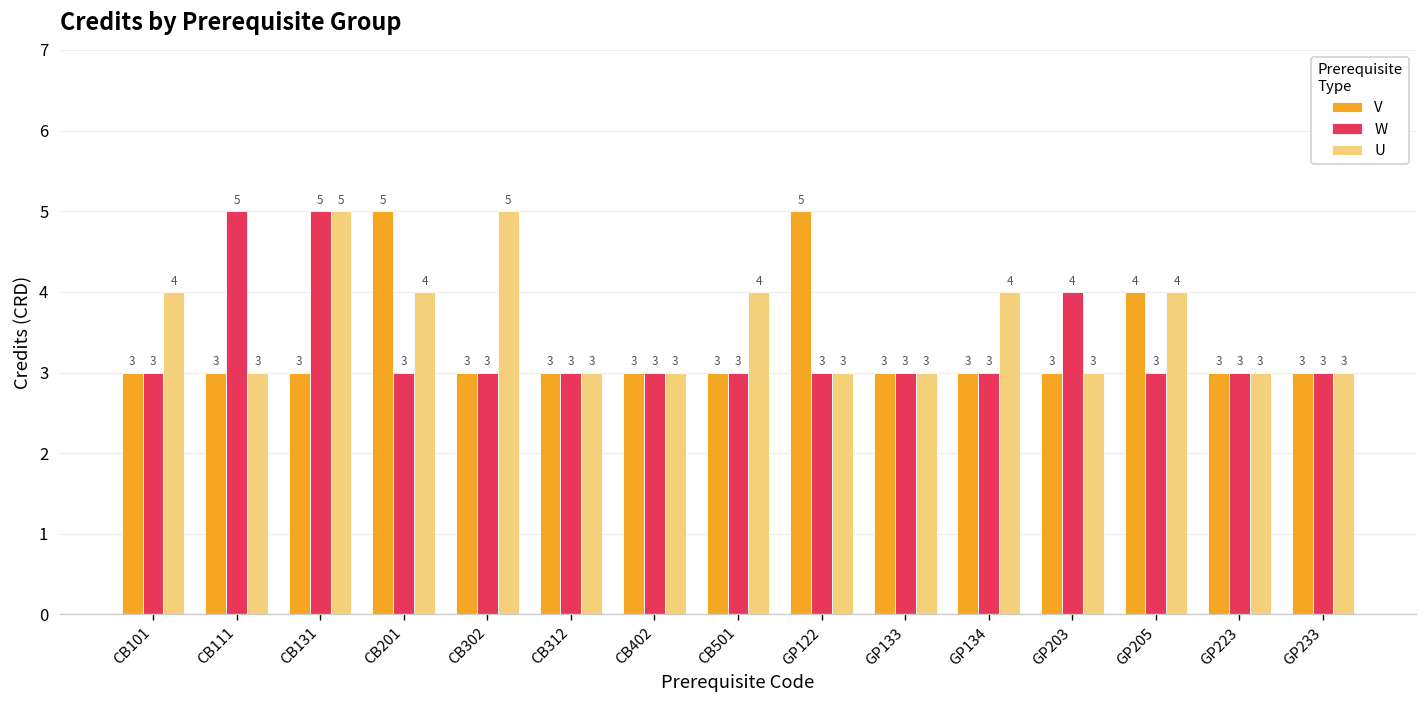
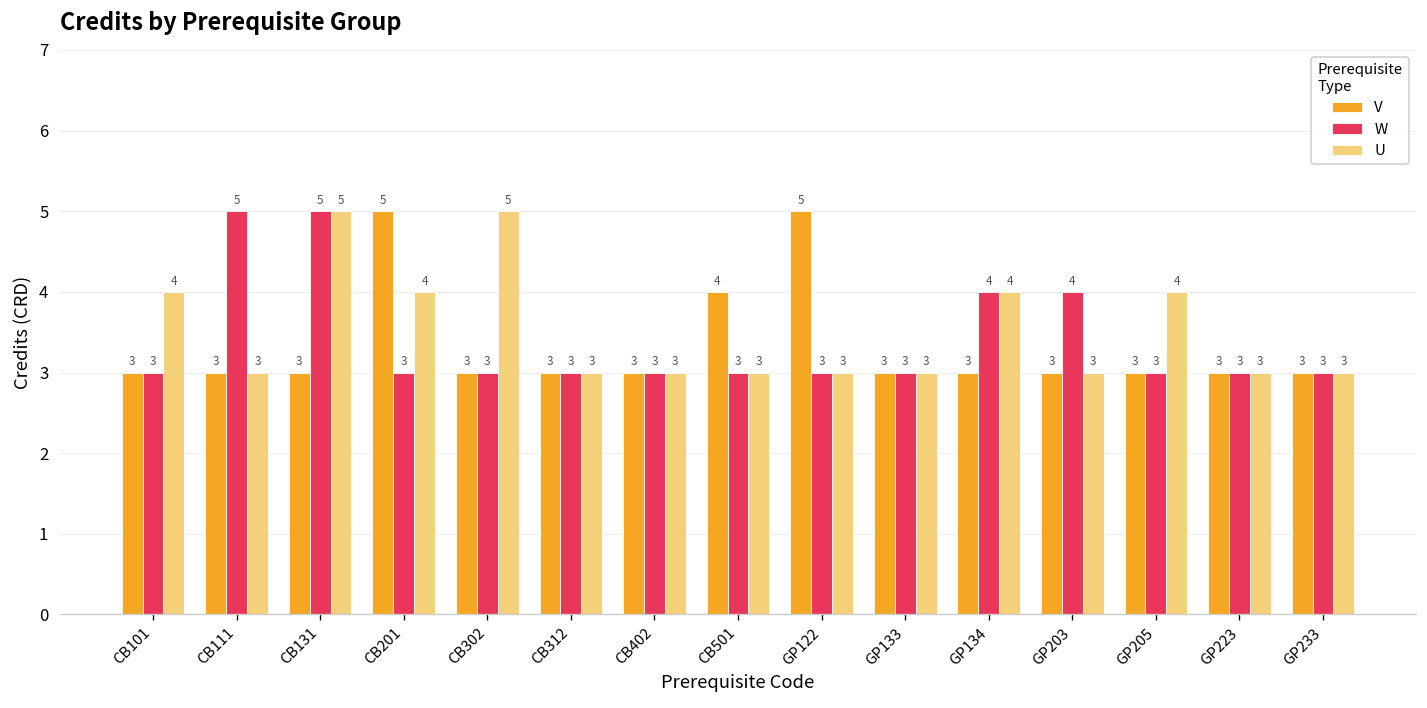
V, CB501: 3 -> 4
U, CB501: 4 -> 3
W, GP134: 3 -> 4
V, GP205: 4 -> 3
